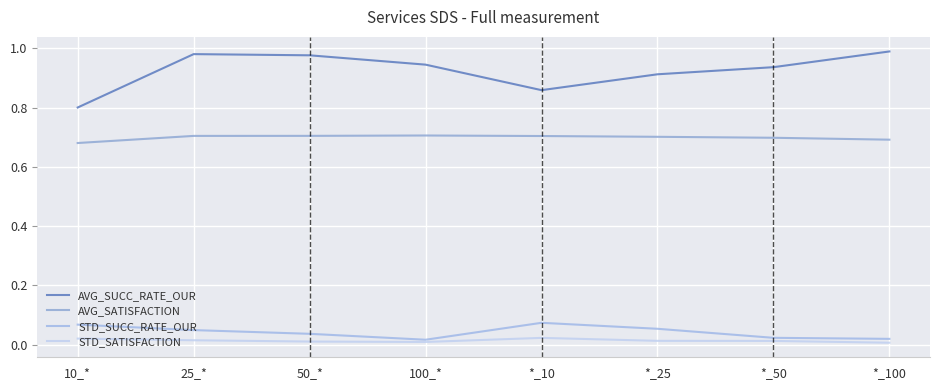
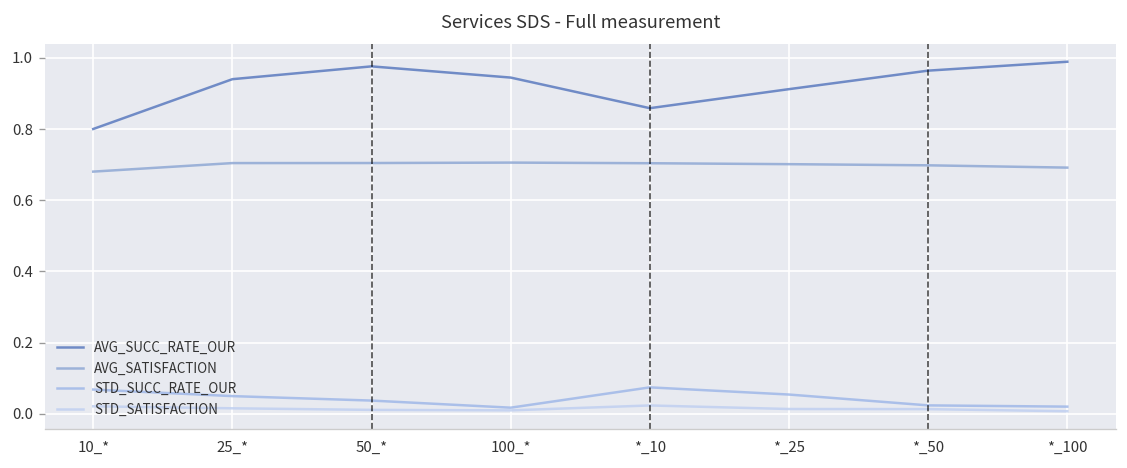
AVG_SUCC_RATE_OUR, 25_*: 0.98 -> 0.94
AVG_SUCC_RATE_OUR, *_50: 0.94 -> 0.96
